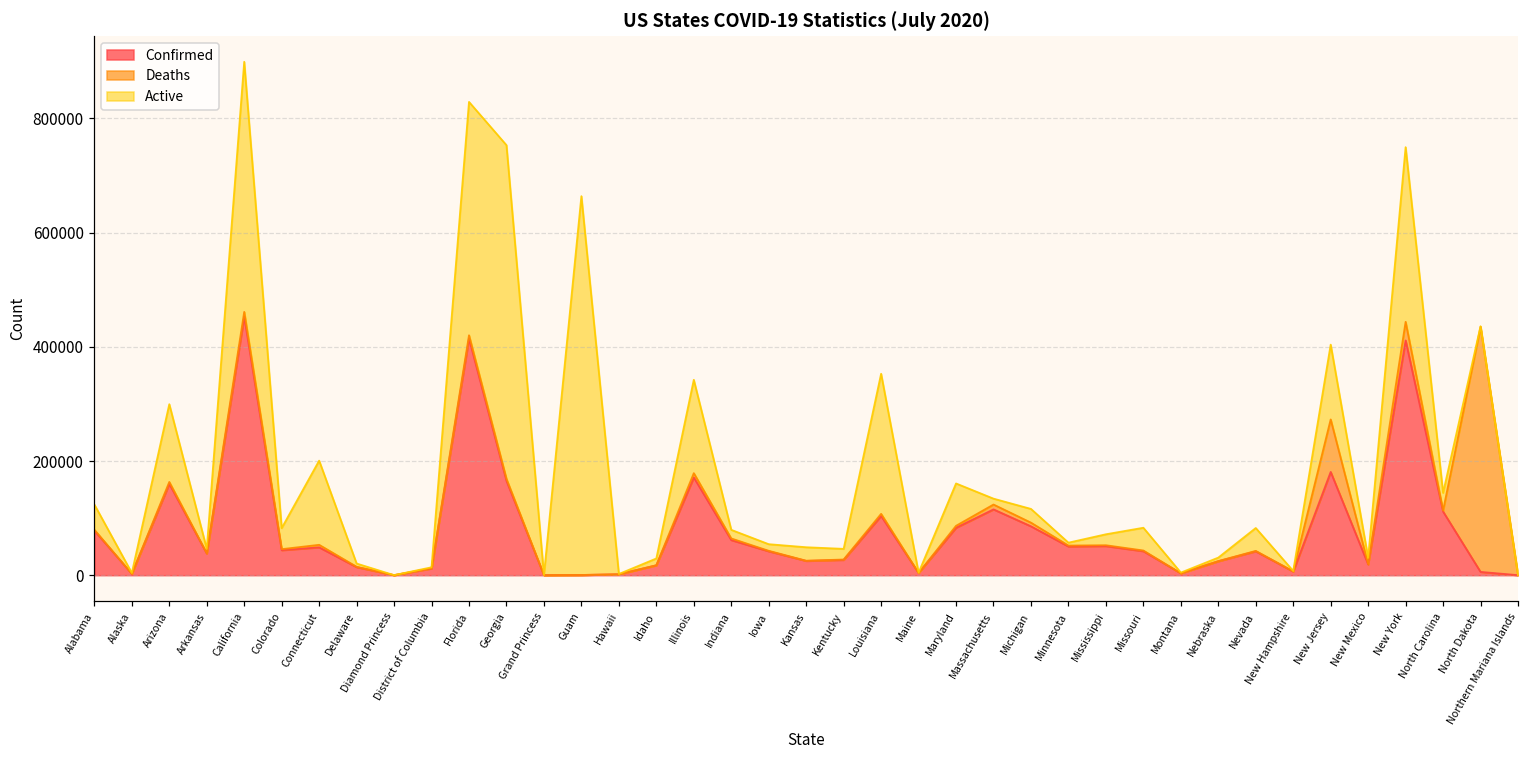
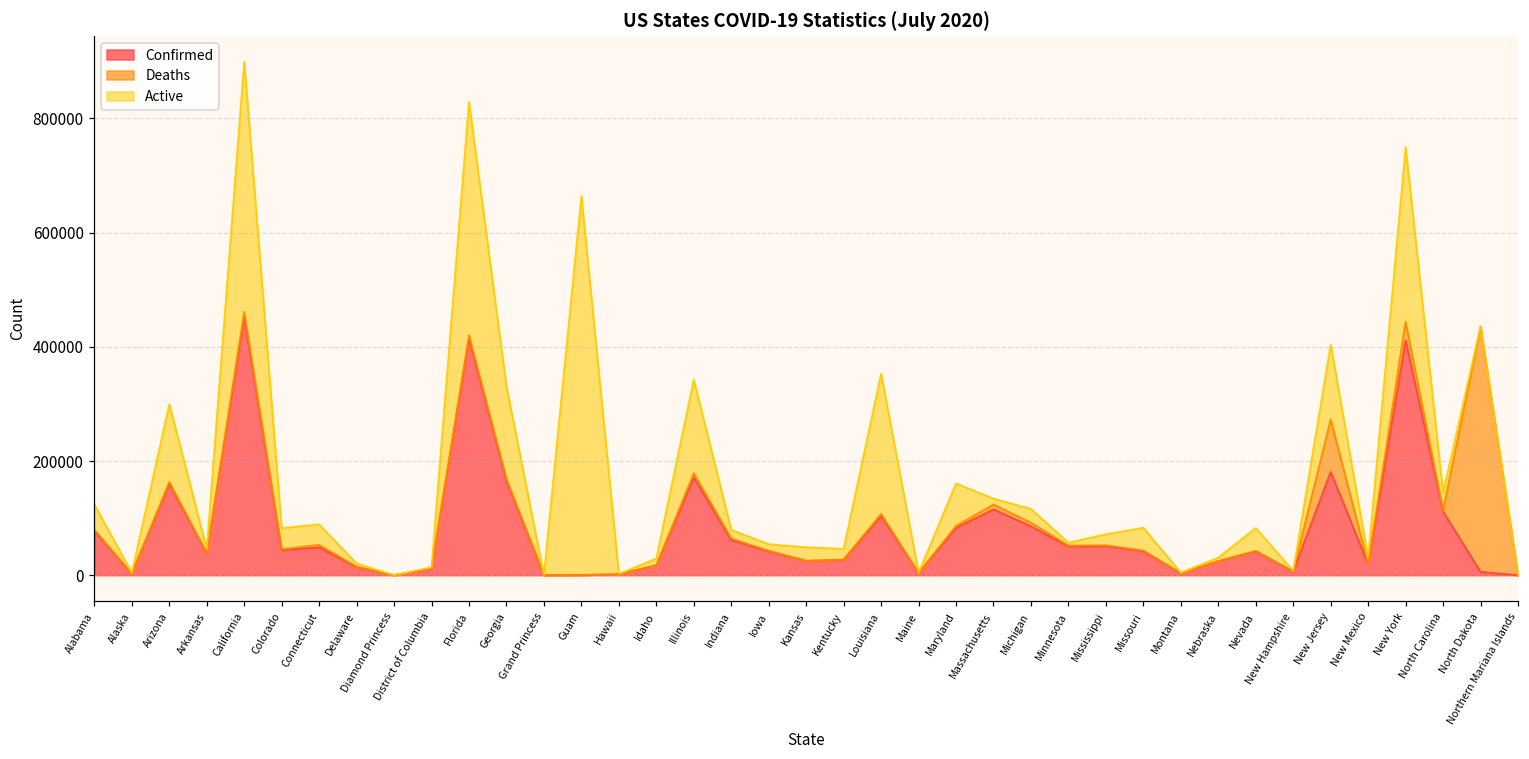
Active, Connecticut: 150000 -> 40000
Active, Georgia: 580000 -> 160000
